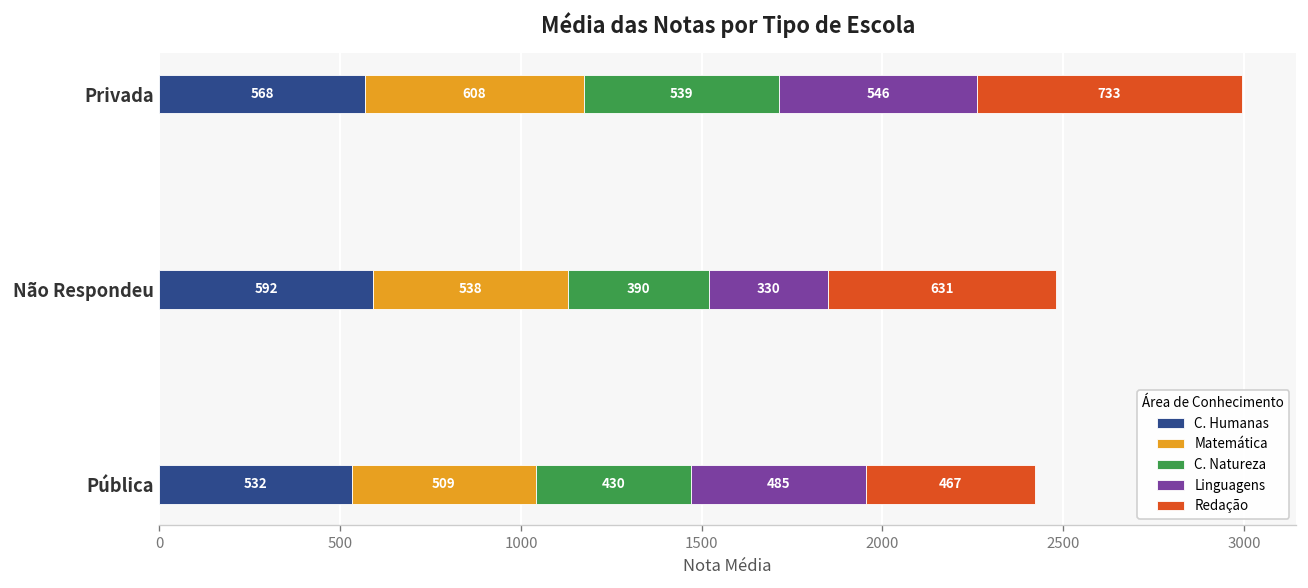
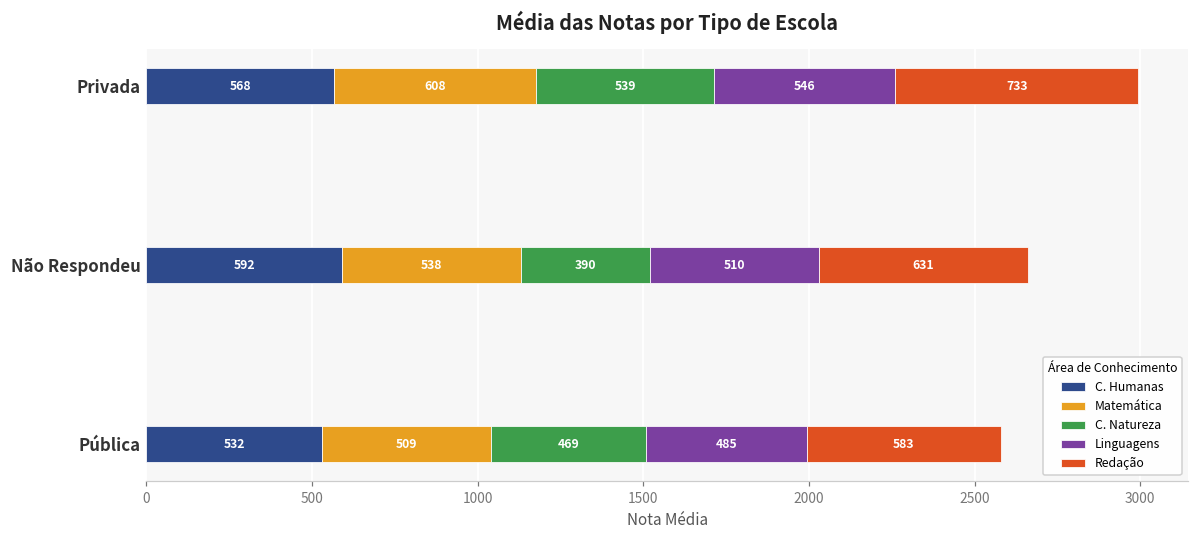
Linguagens, Não Respondeu: 330 -> 510
C. Natureza, Pública: 430 -> 469
Redação, Pública: 467 -> 583
